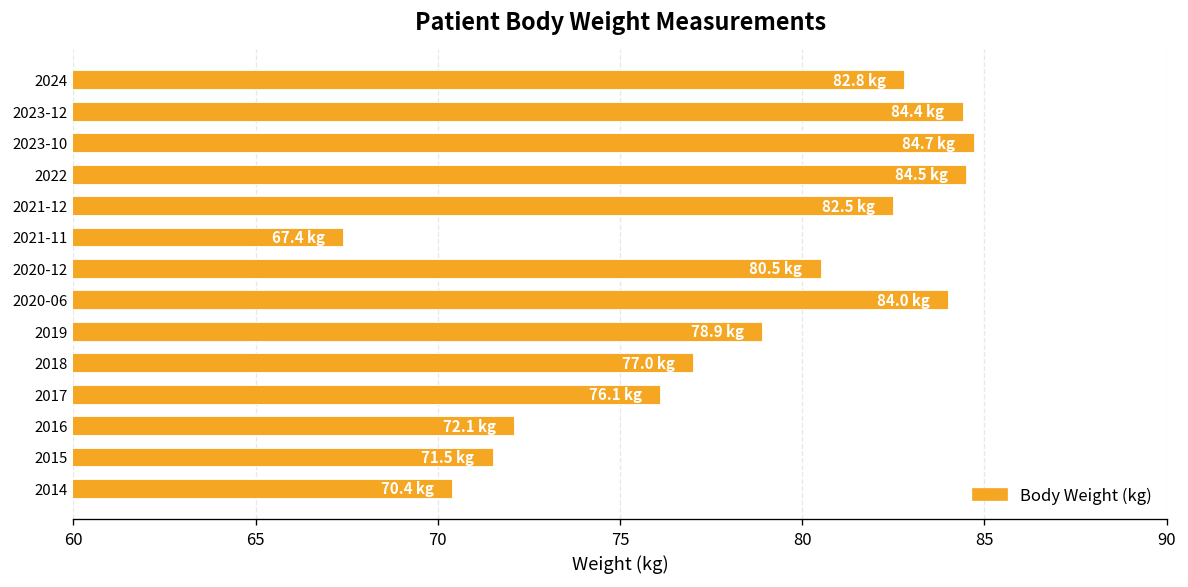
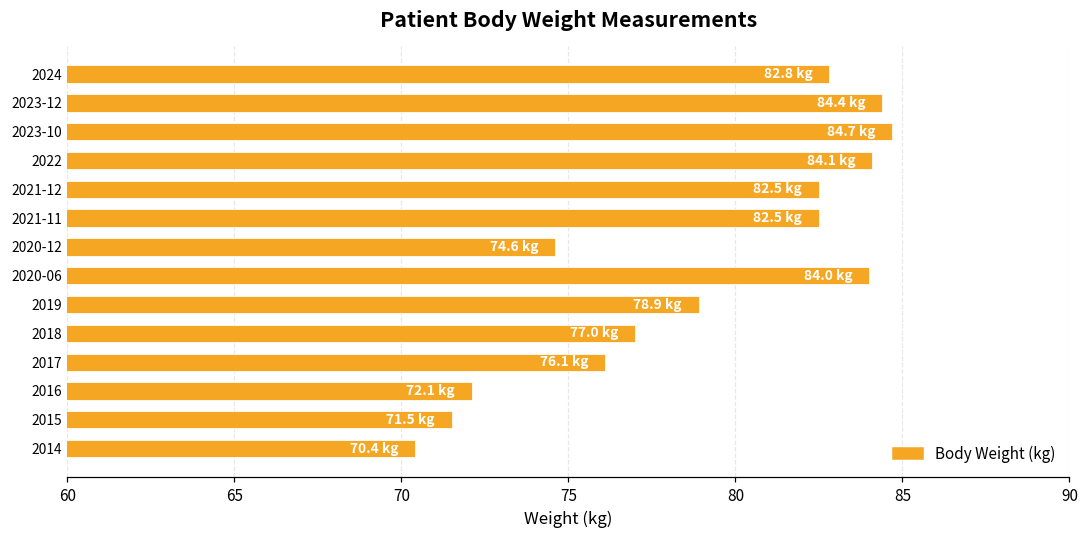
2022: 84.5 -> 84.1
2021-11: 67.4 -> 82.5
2020-12: 80.5 -> 74.6
